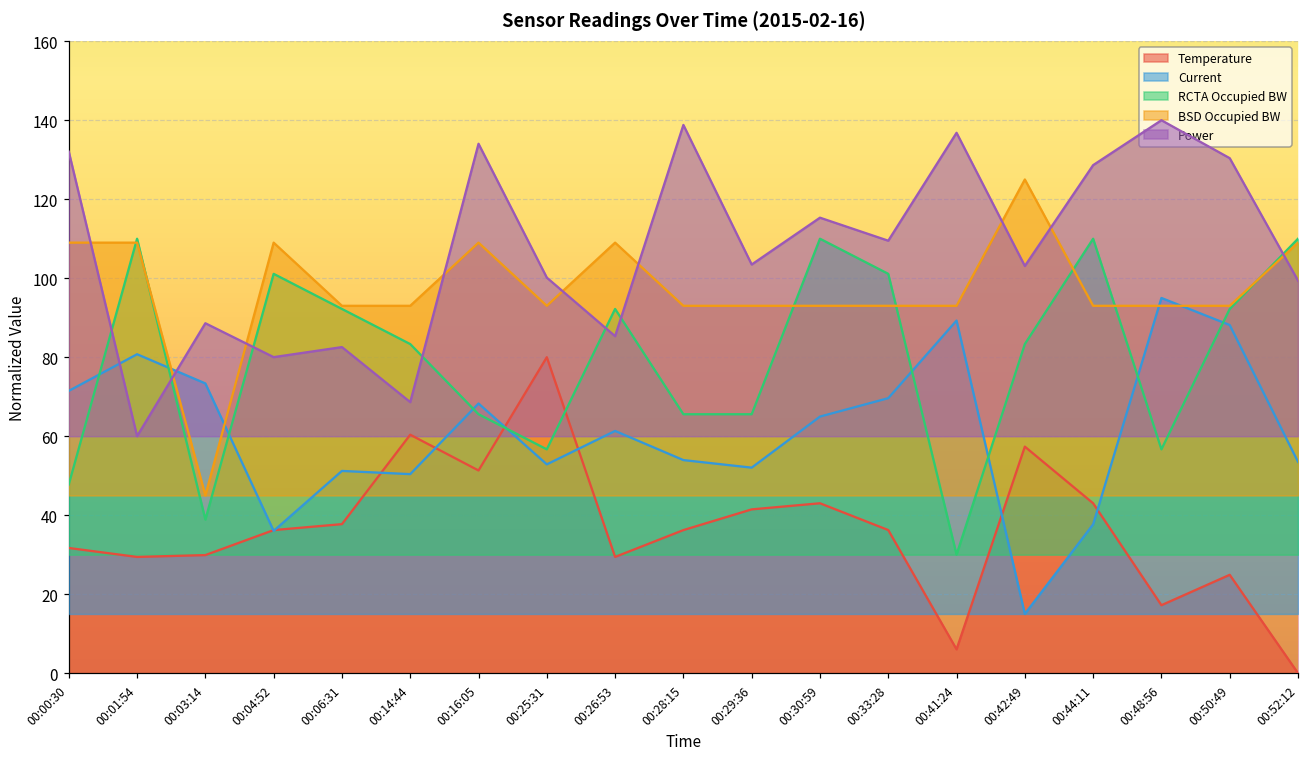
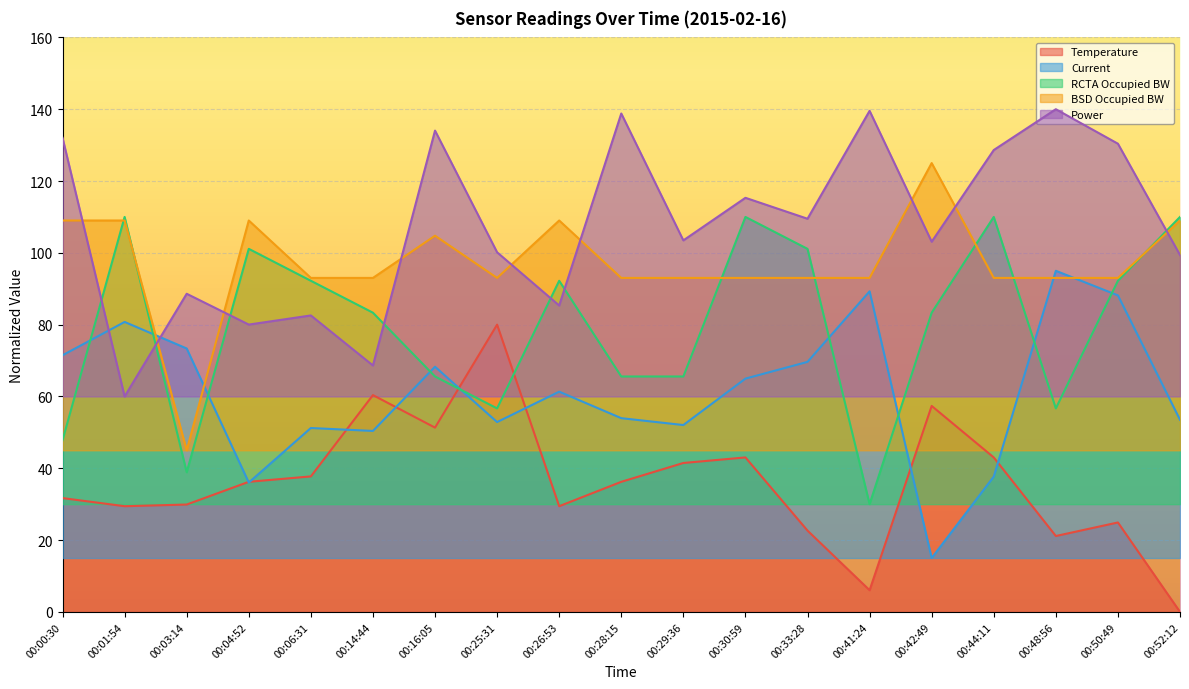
BSD Occupied BW, 00:16:05: 109 -> 105
Temperature, 00:33:28: 36 -> 23
Power, 00:41:24: 137 -> 140
Temperature, 00:48:56: 17 -> 21
